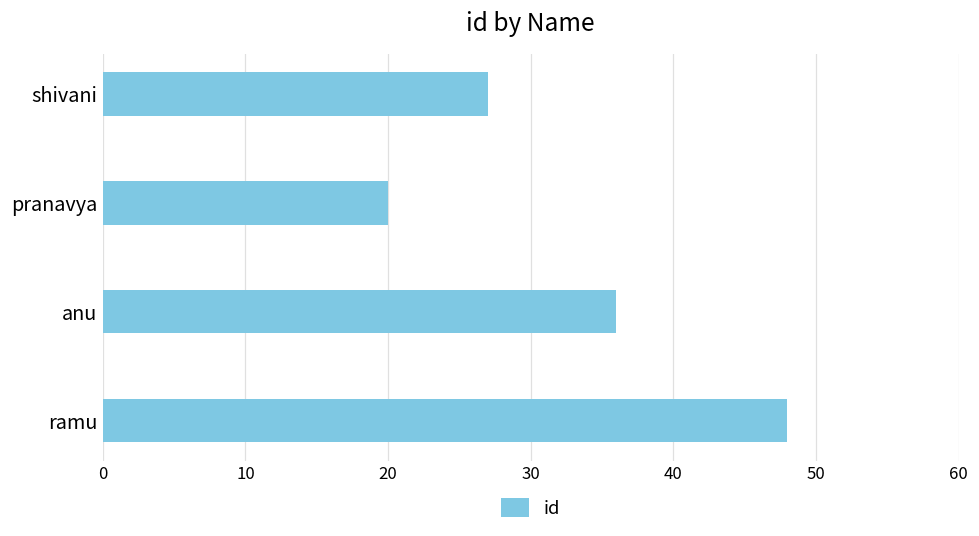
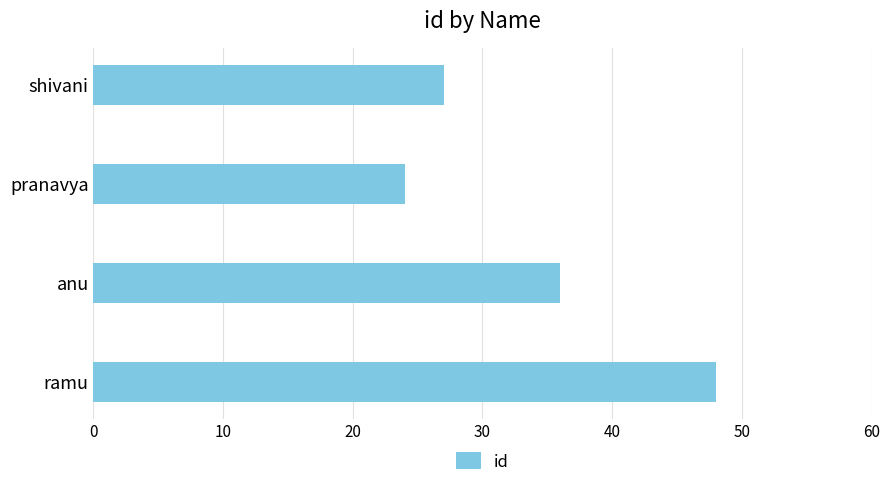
pranavya: 20 -> 24
